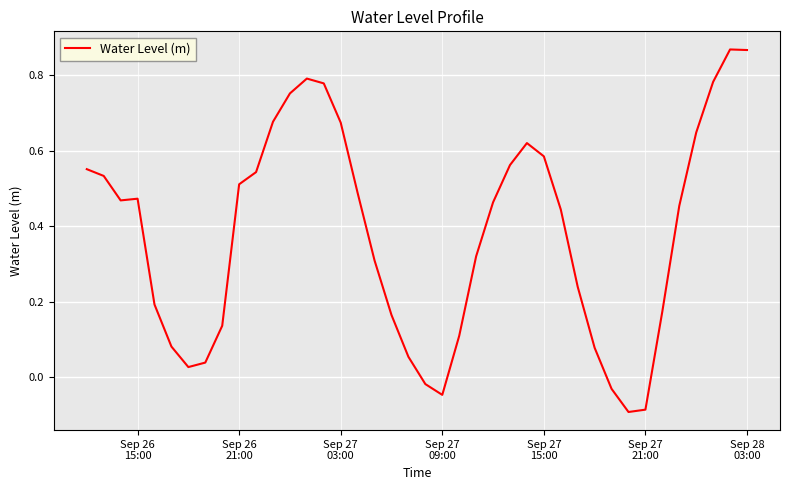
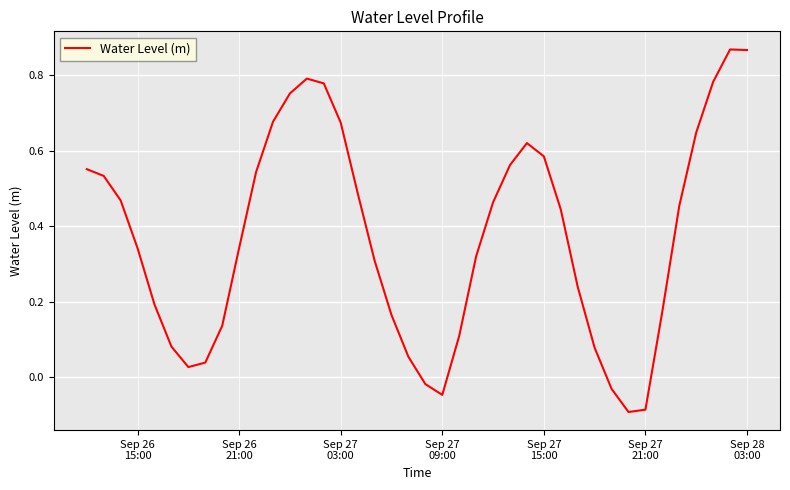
Sep 26 15:00: 0.47 -> 0.34
Sep 26 21:00: 0.51 -> 0.34
